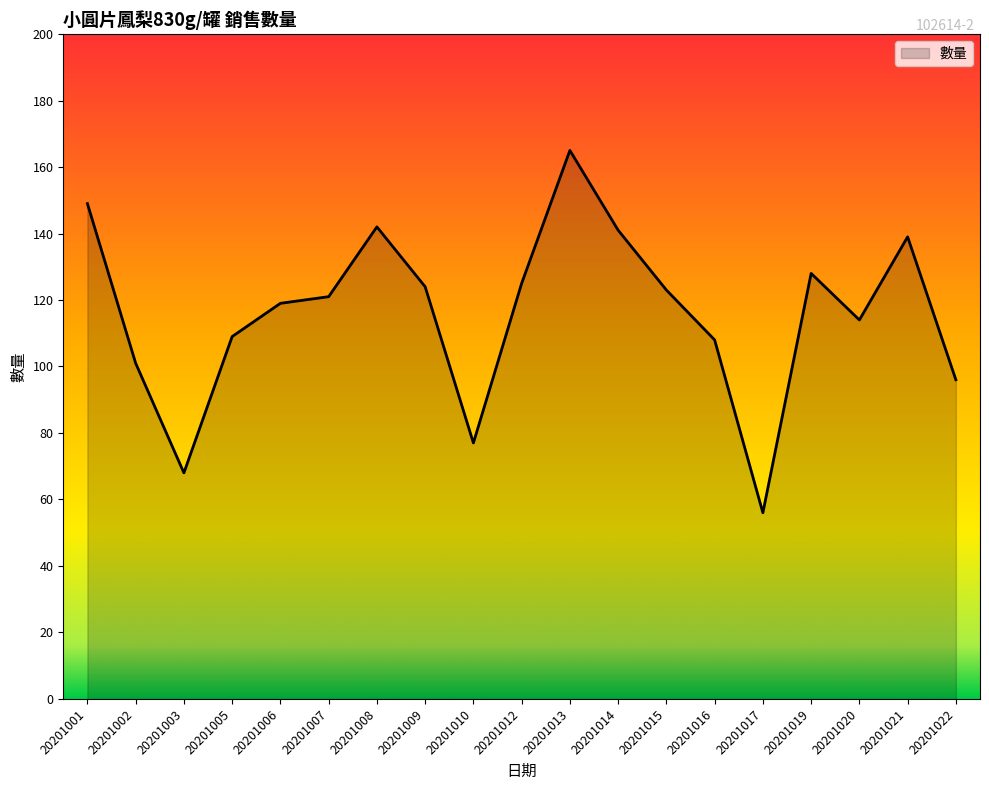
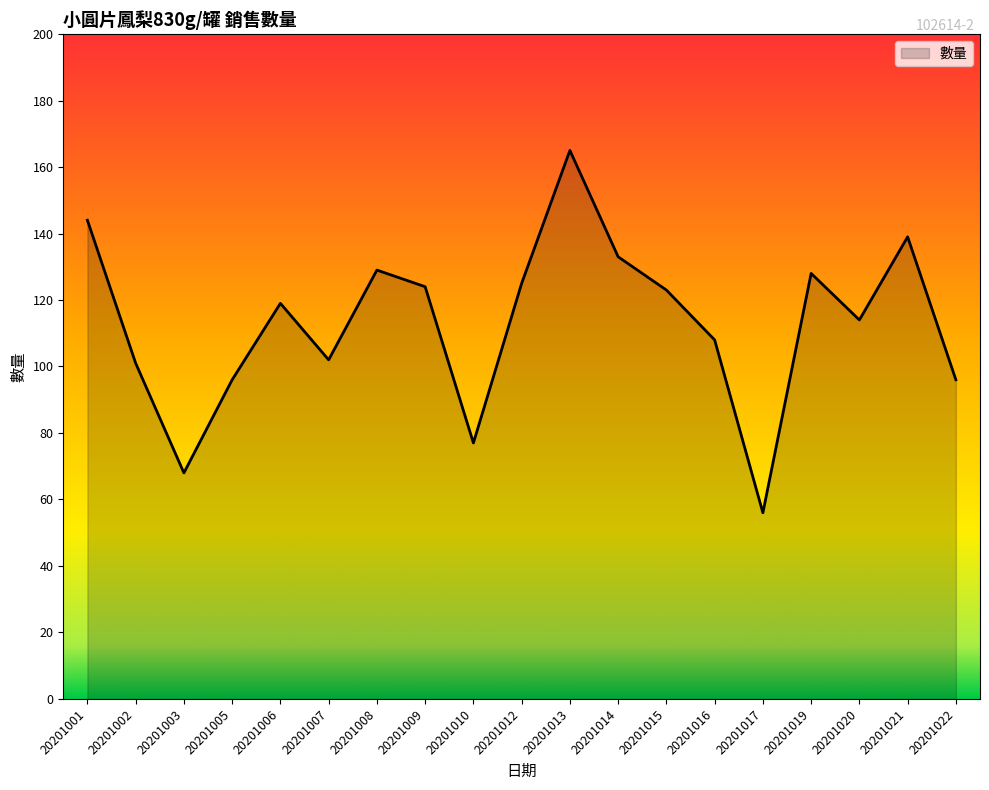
20201001: 149 -> 144
20201005: 109 -> 96
20201007: 121 -> 102
20201008: 142 -> 129
20201014: 141 -> 133
